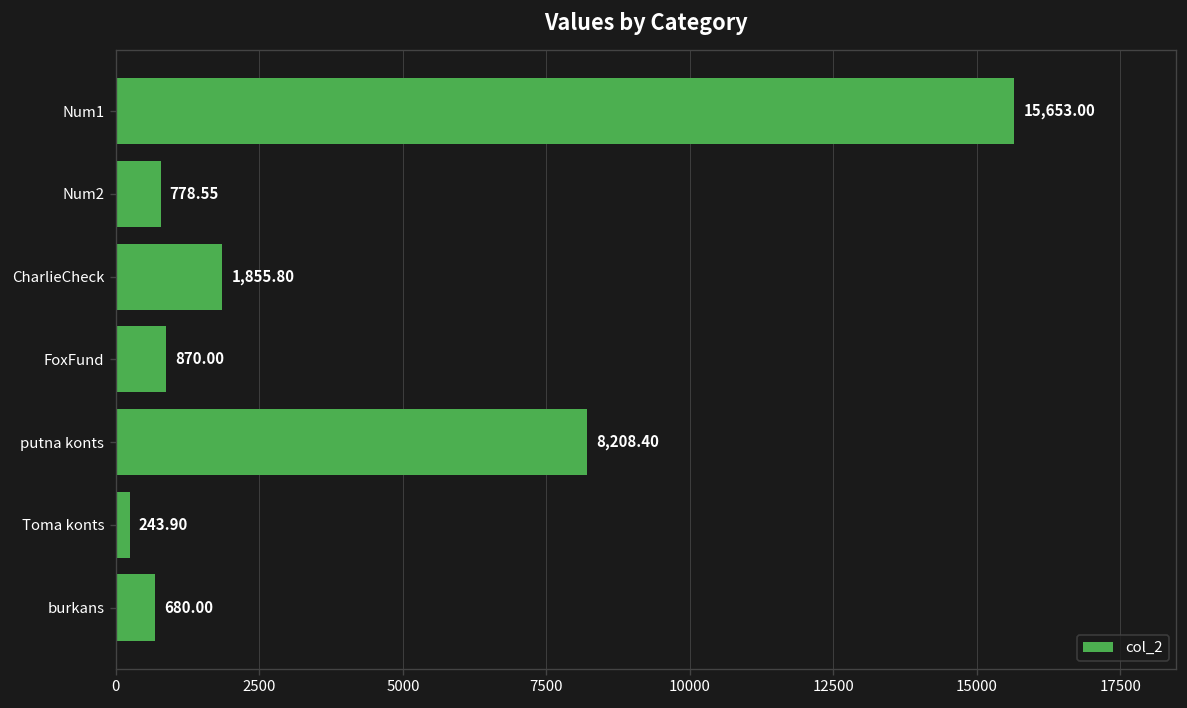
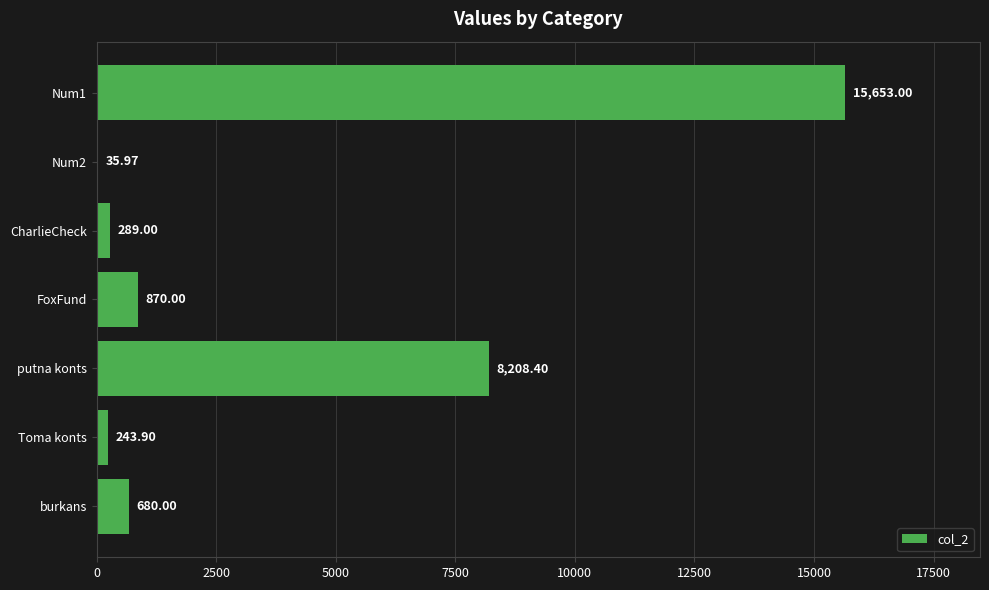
Num2: 778.55 -> 35.97
CharlieCheck: 1,855.80 -> 289.00
